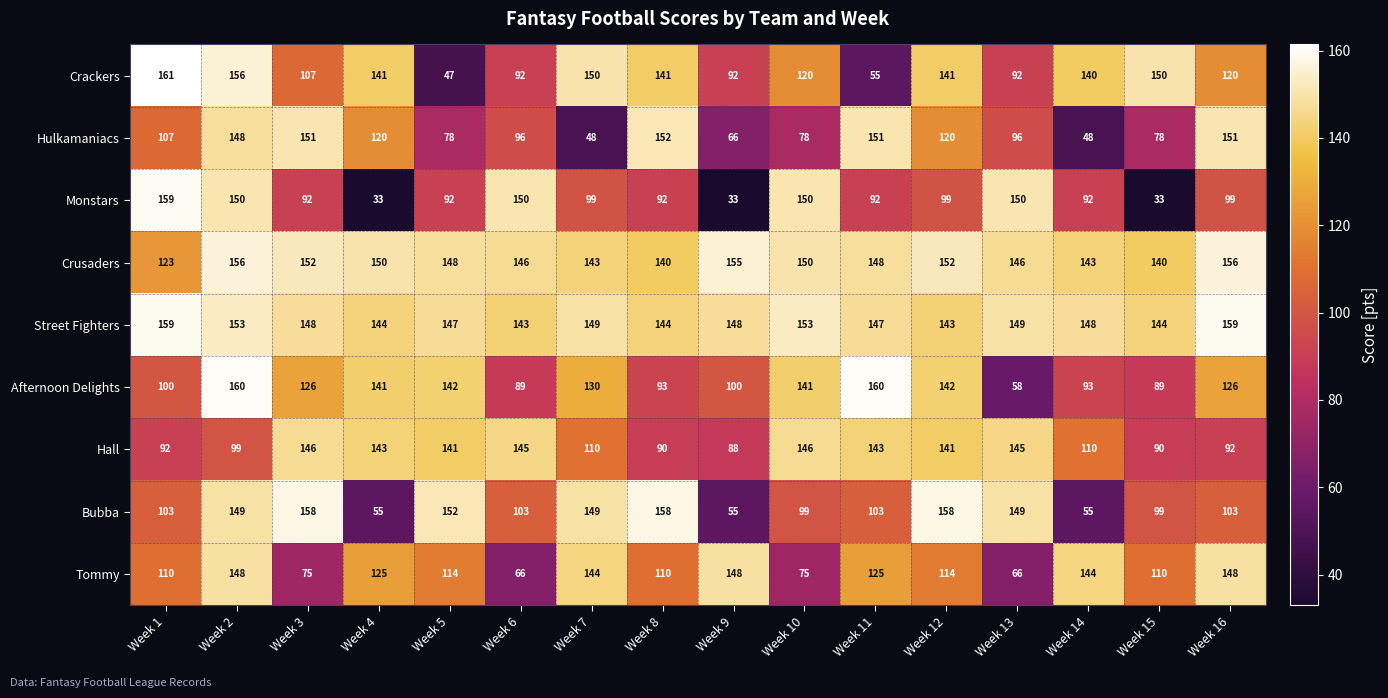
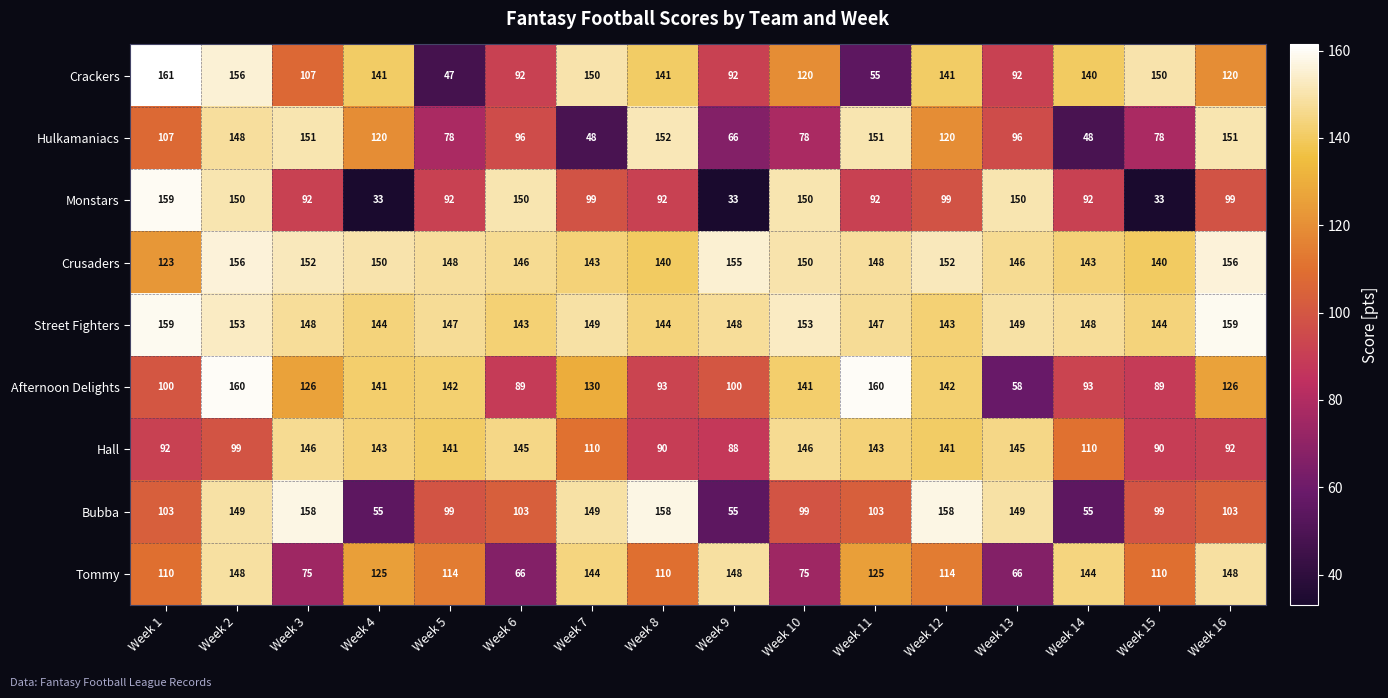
Bubba, Week 5: 152 -> 99
